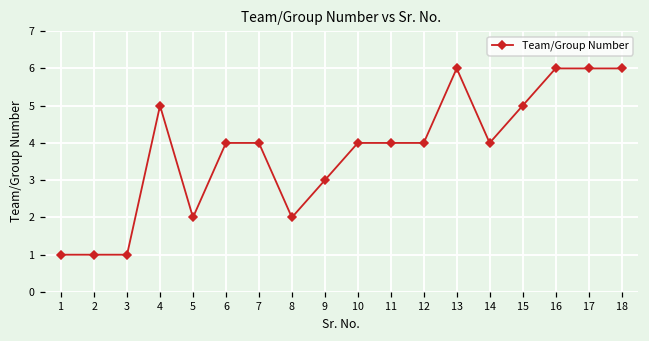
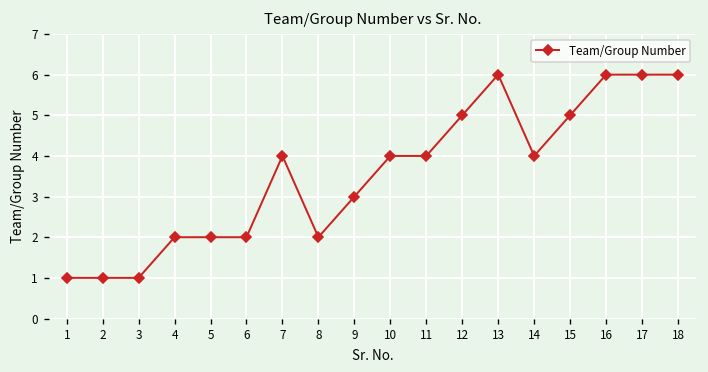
4: 5 -> 2
6: 4 -> 2
12: 4 -> 5
